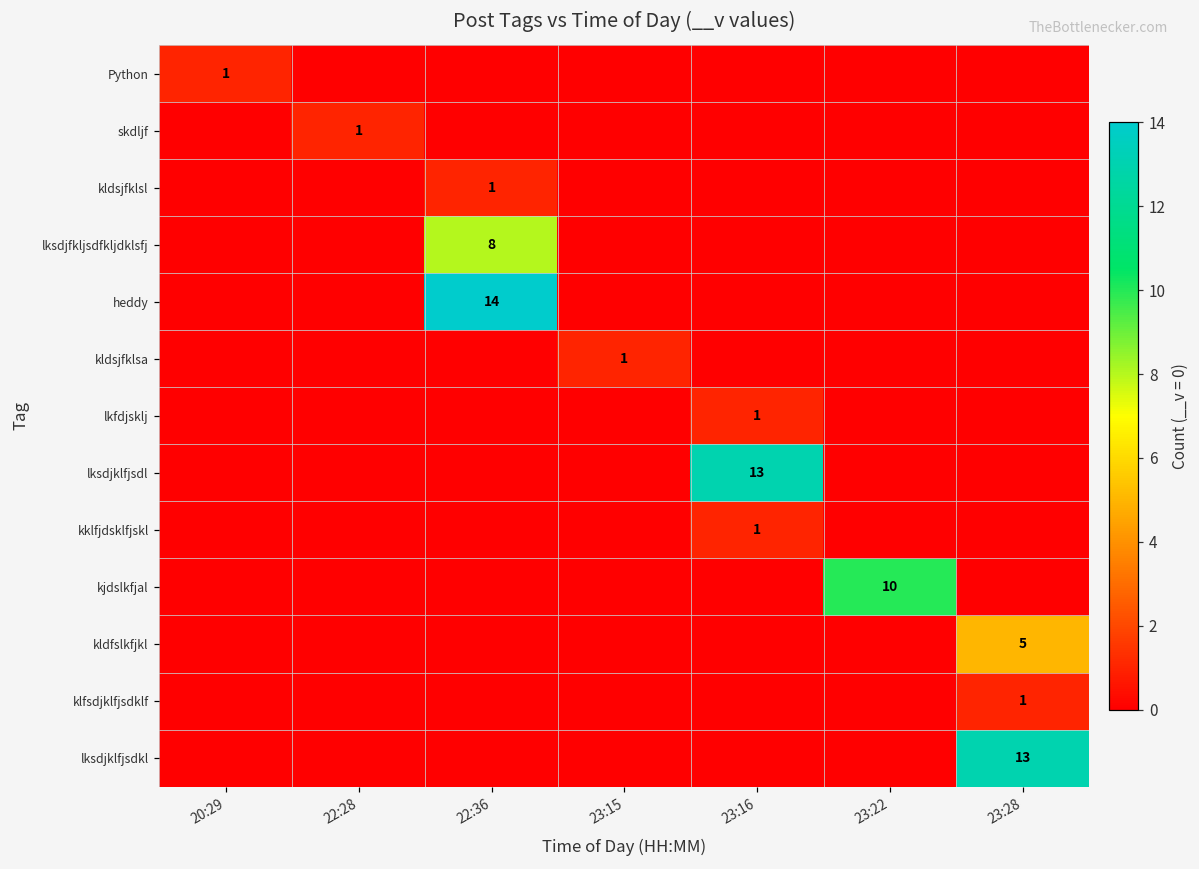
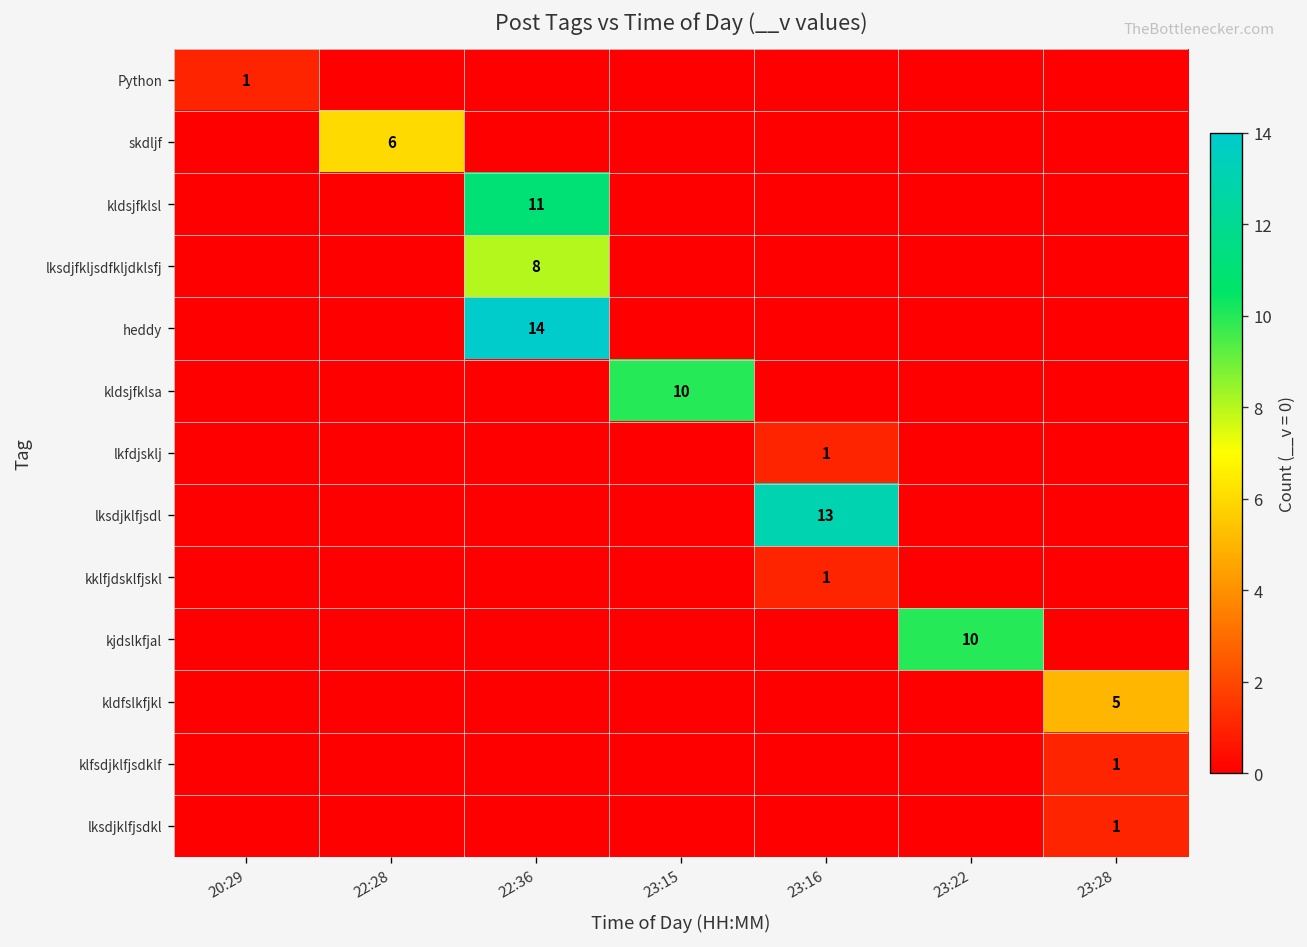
skdljf, 22:28: 1 -> 6
kldsjfklsl, 22:36: 1 -> 11
kldsjfklsa, 23:15: 1 -> 10
lksdjklfjsdkl, 23:28: 13 -> 1
